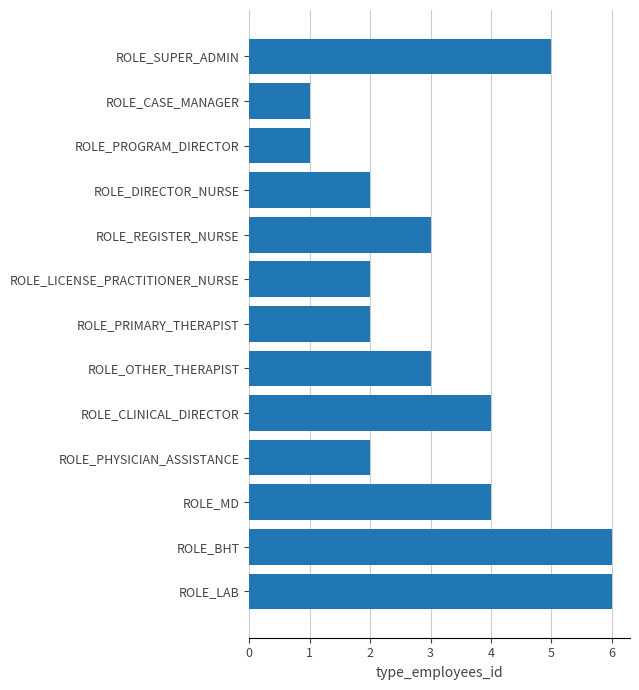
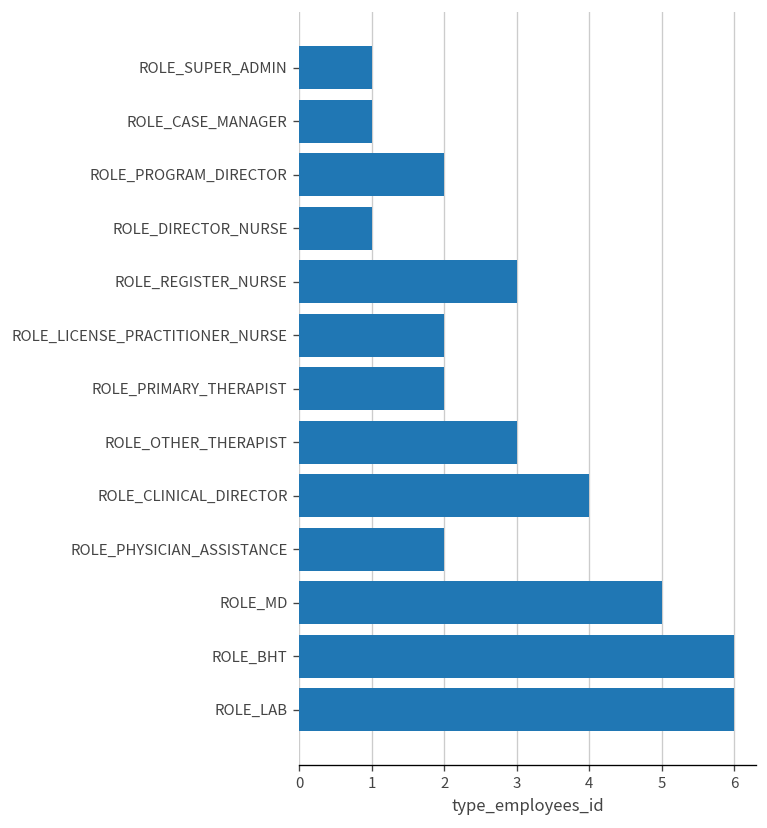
ROLE_SUPER_ADMIN: 5 -> 1
ROLE_PROGRAM_DIRECTOR: 1 -> 2
ROLE_DIRECTOR_NURSE: 2 -> 1
ROLE_MD: 4 -> 5
